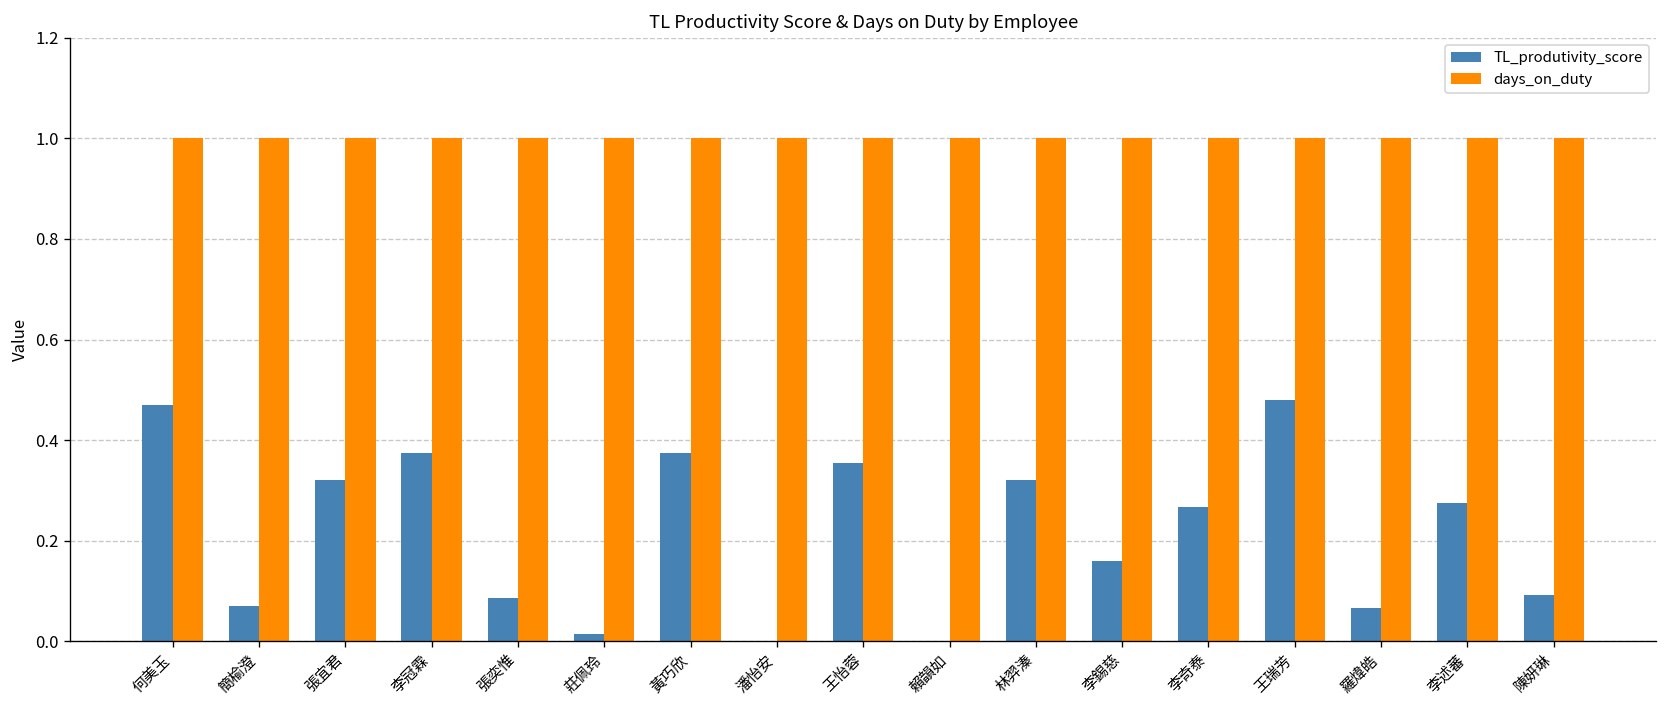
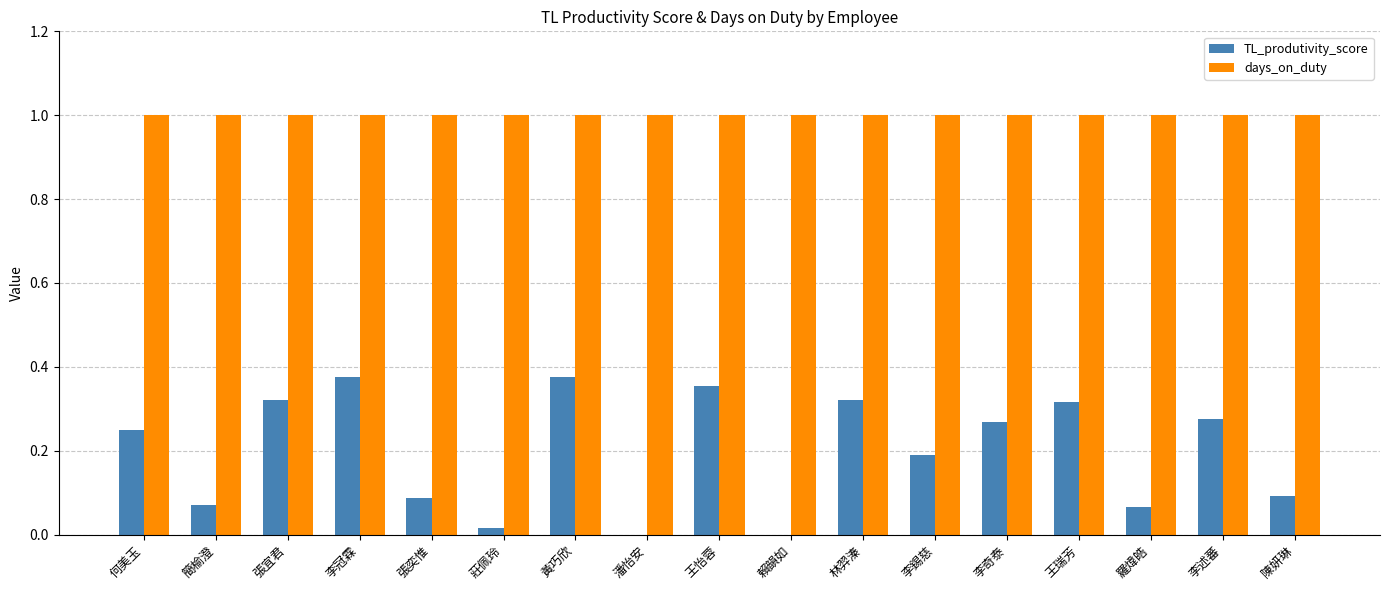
TL_produtivity_score, 何美玉: 0.47 -> 0.25
TL_produtivity_score, 李錫慈: 0.16 -> 0.19
TL_produtivity_score, 王瑞芳: 0.48 -> 0.32
